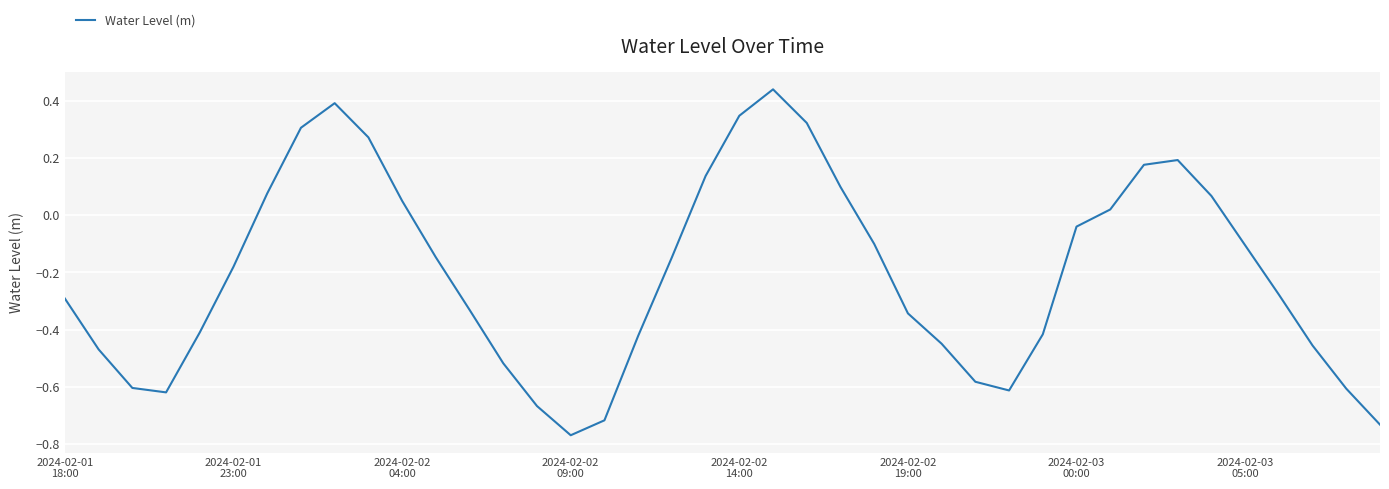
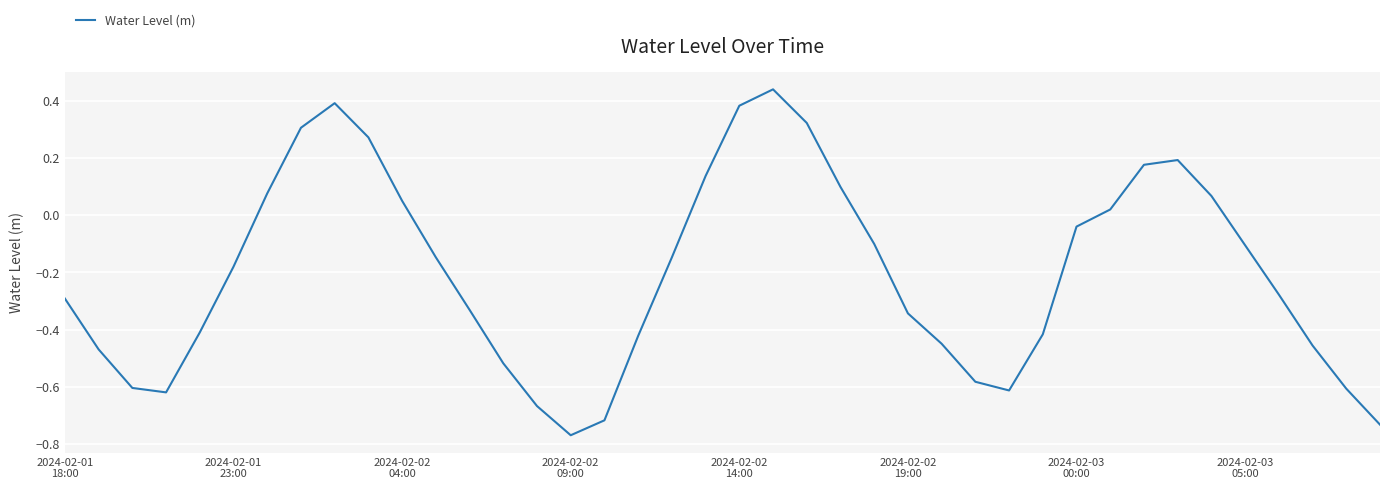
2024-02-02 14:00: 0.35 -> 0.38
